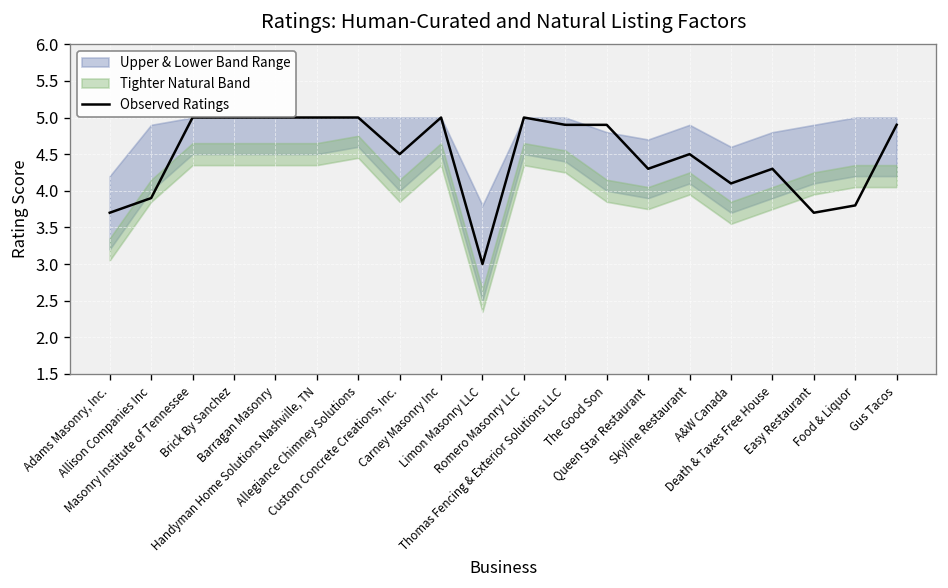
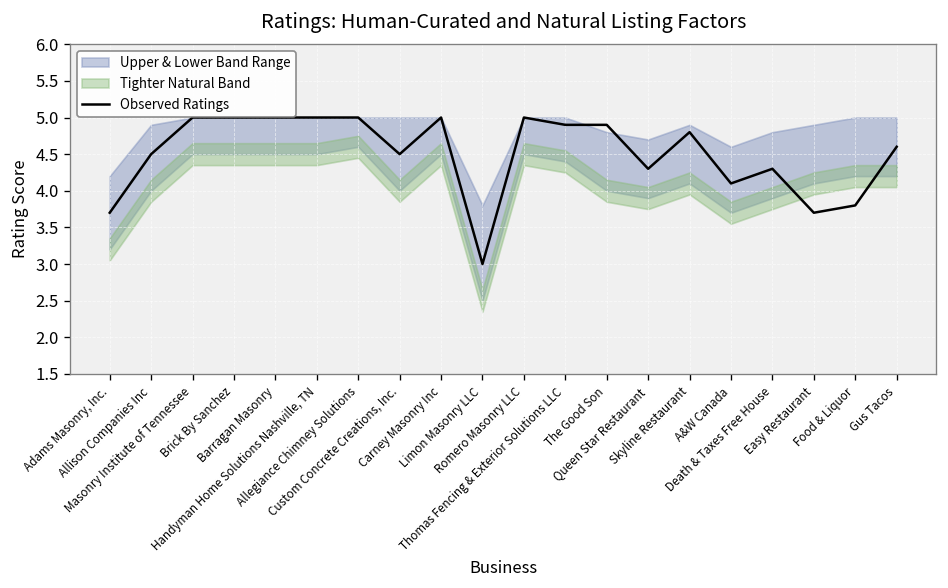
Observed Ratings, Allison Companies Inc: 3.9 -> 4.5
Observed Ratings, Skyline Restaurant: 4.5 -> 4.8
Observed Ratings, Gus Tacos: 4.9 -> 4.6
